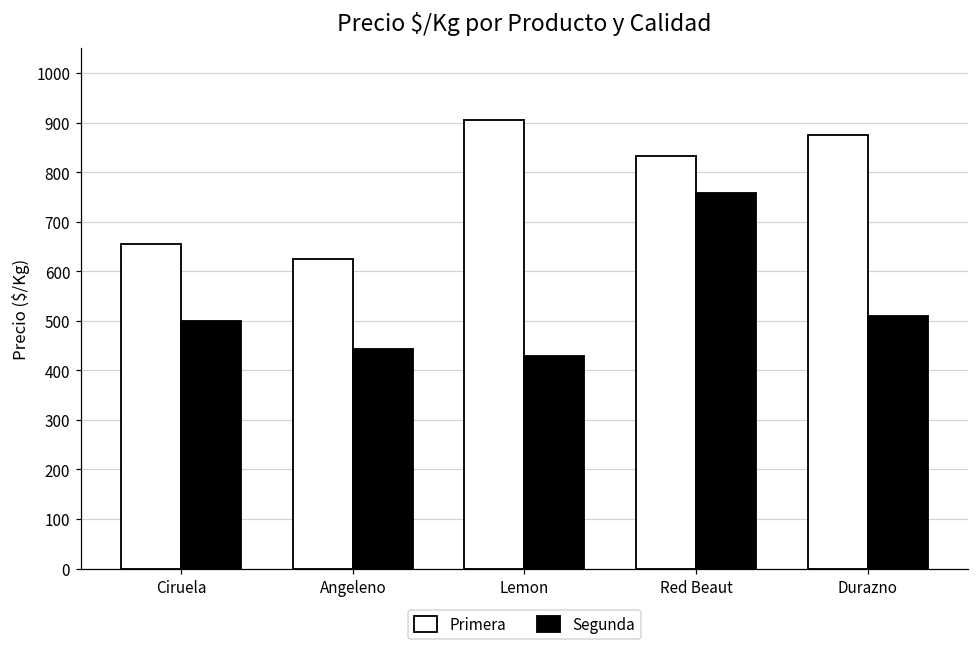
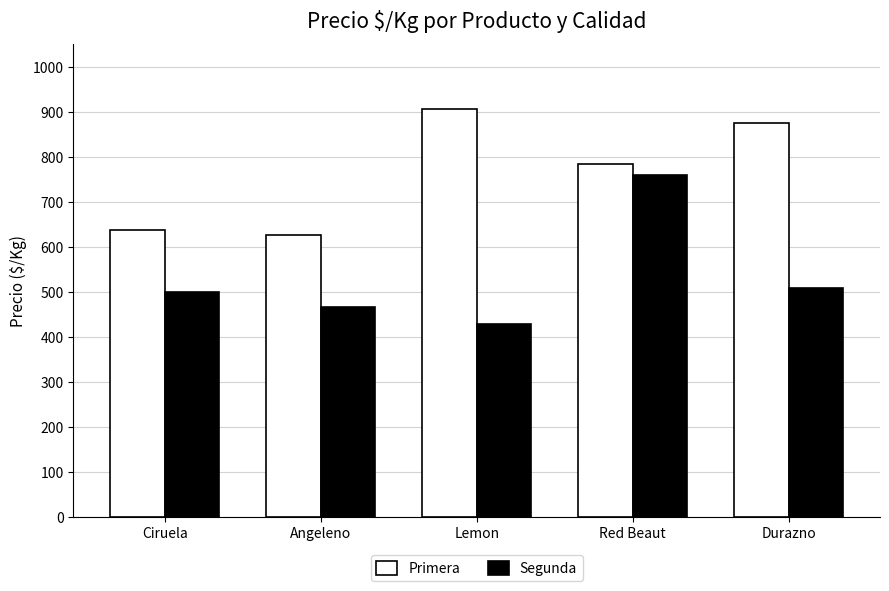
Primera, Ciruela: 660 -> 640
Segunda, Angeleno: 440 -> 470
Primera, Red Beaut: 830 -> 780
